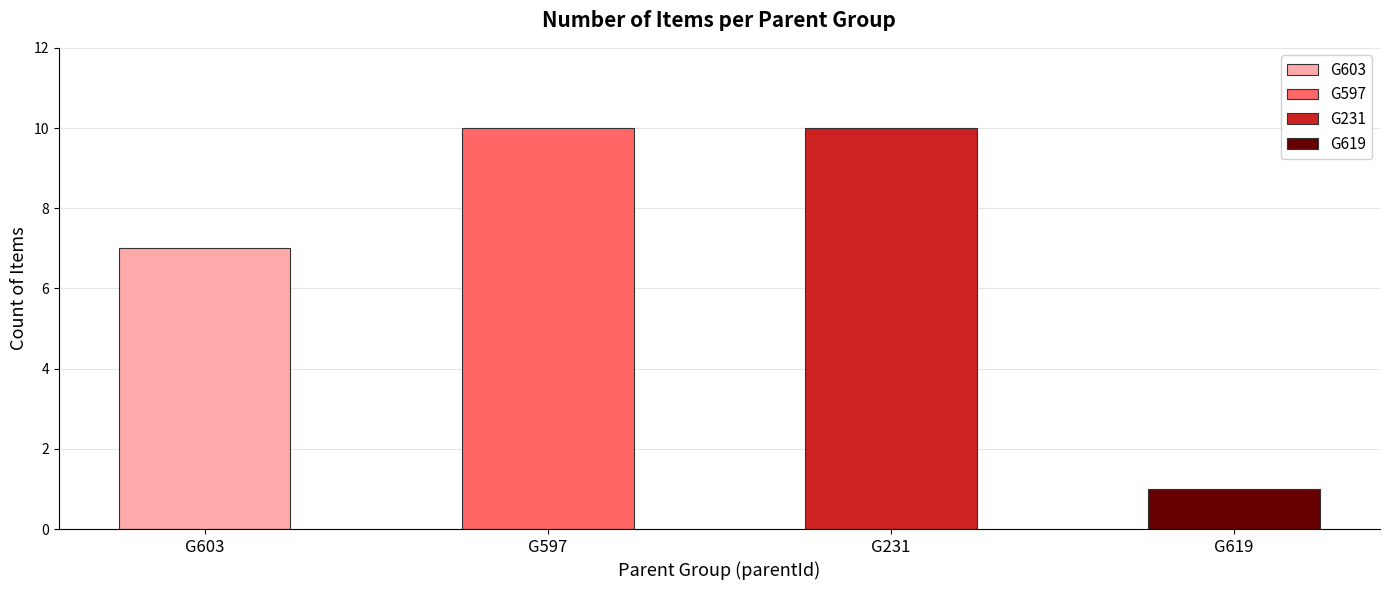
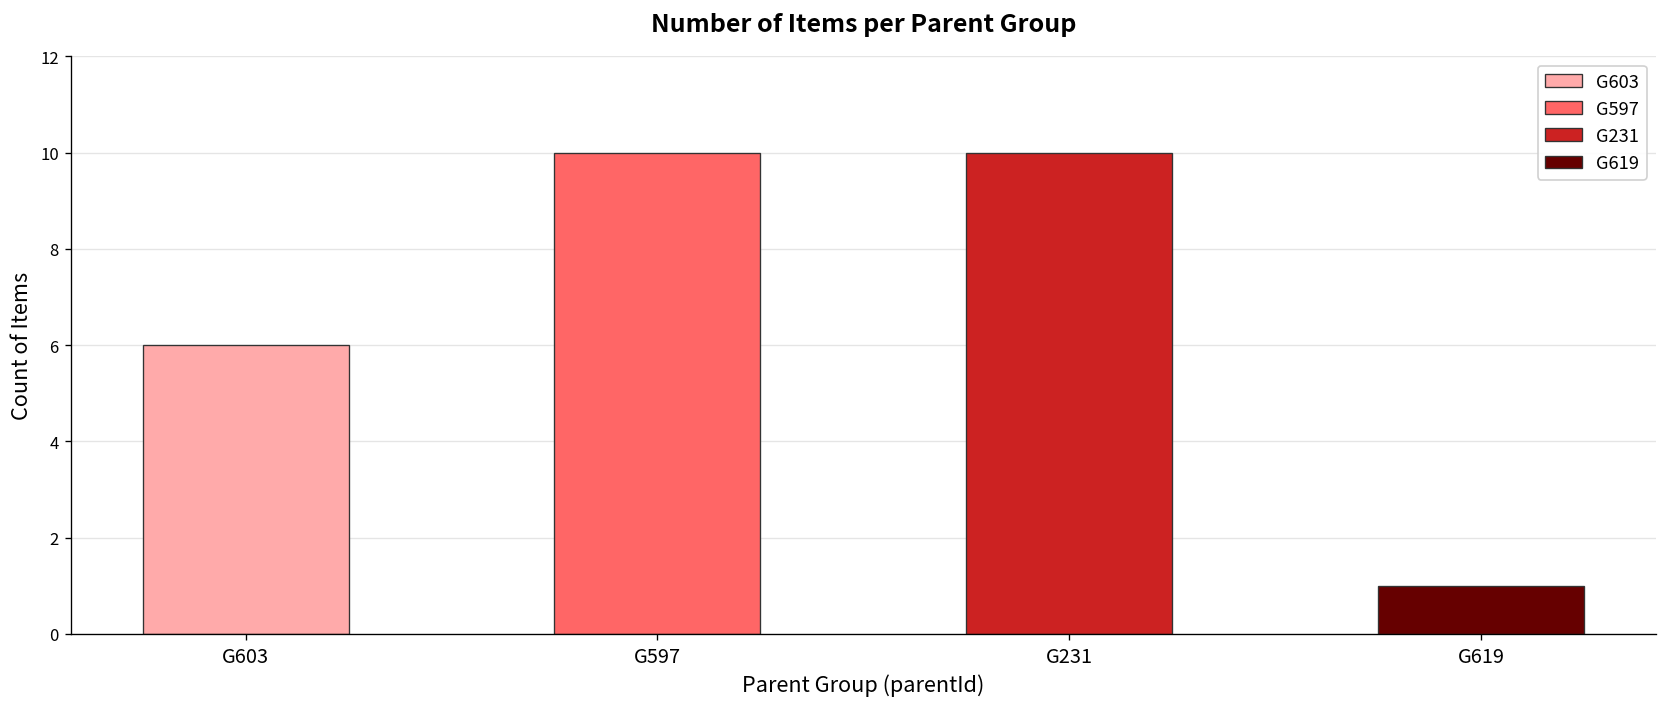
G603: 7 -> 6
